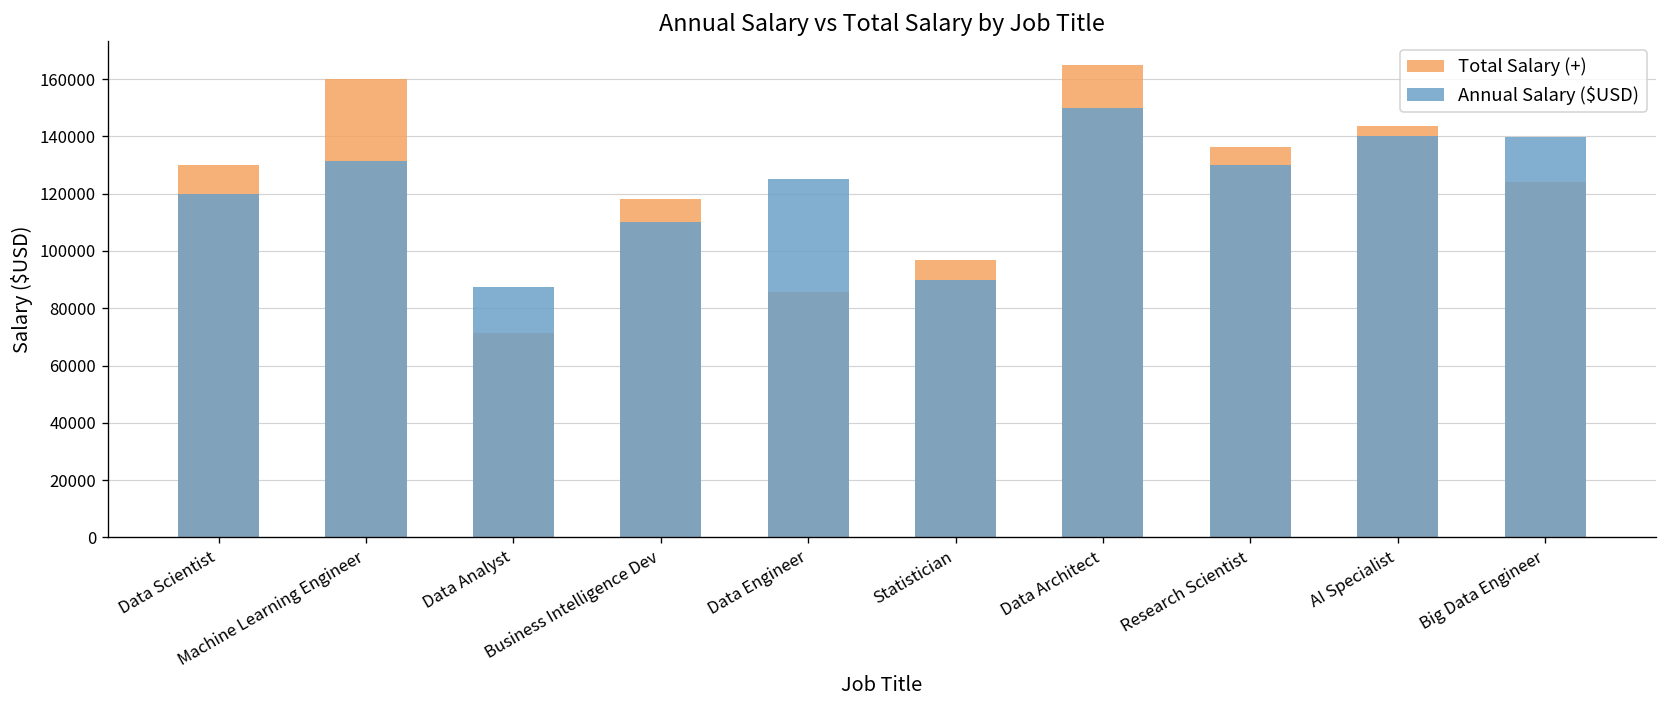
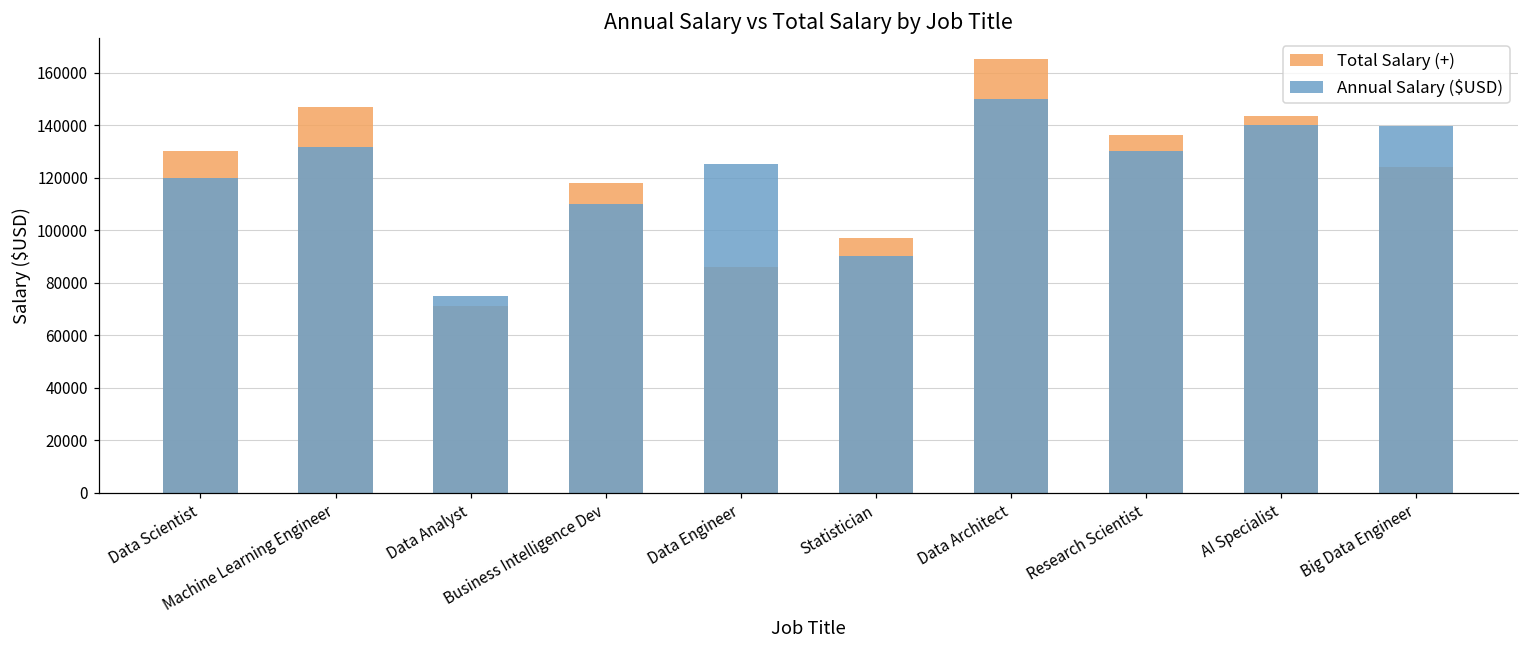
Total Salary (+), Machine Learning Engineer: 160000 -> 147000
Annual Salary ($USD), Data Analyst: 87000 -> 75000
